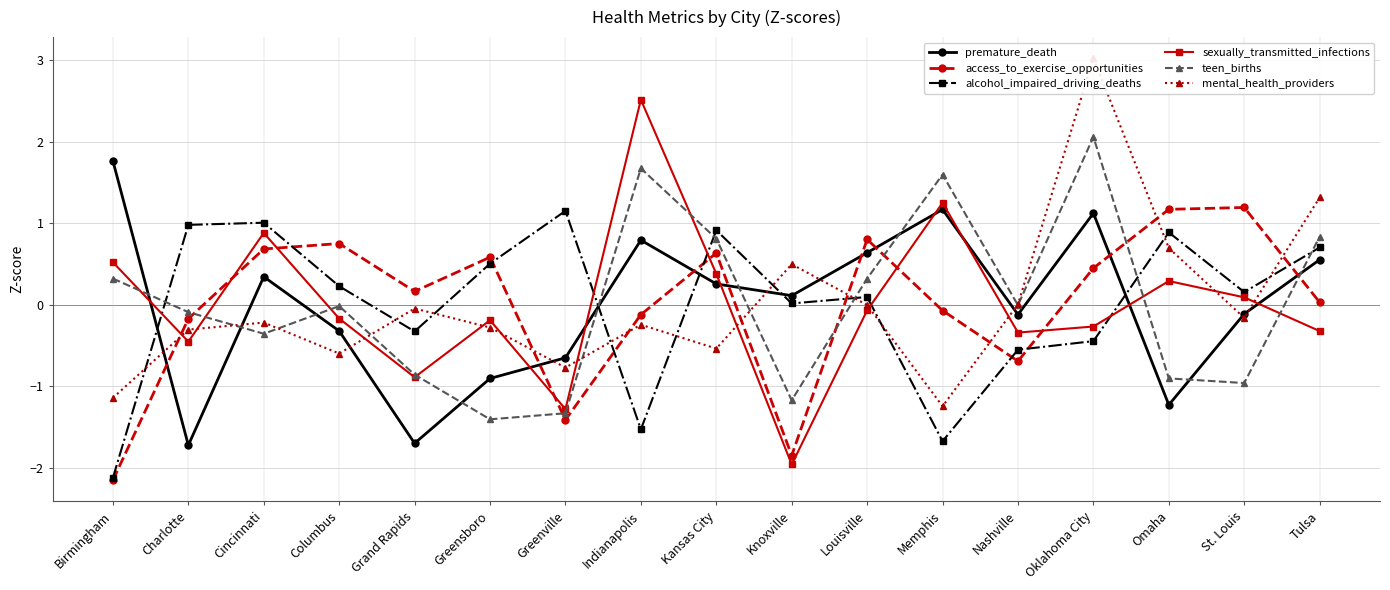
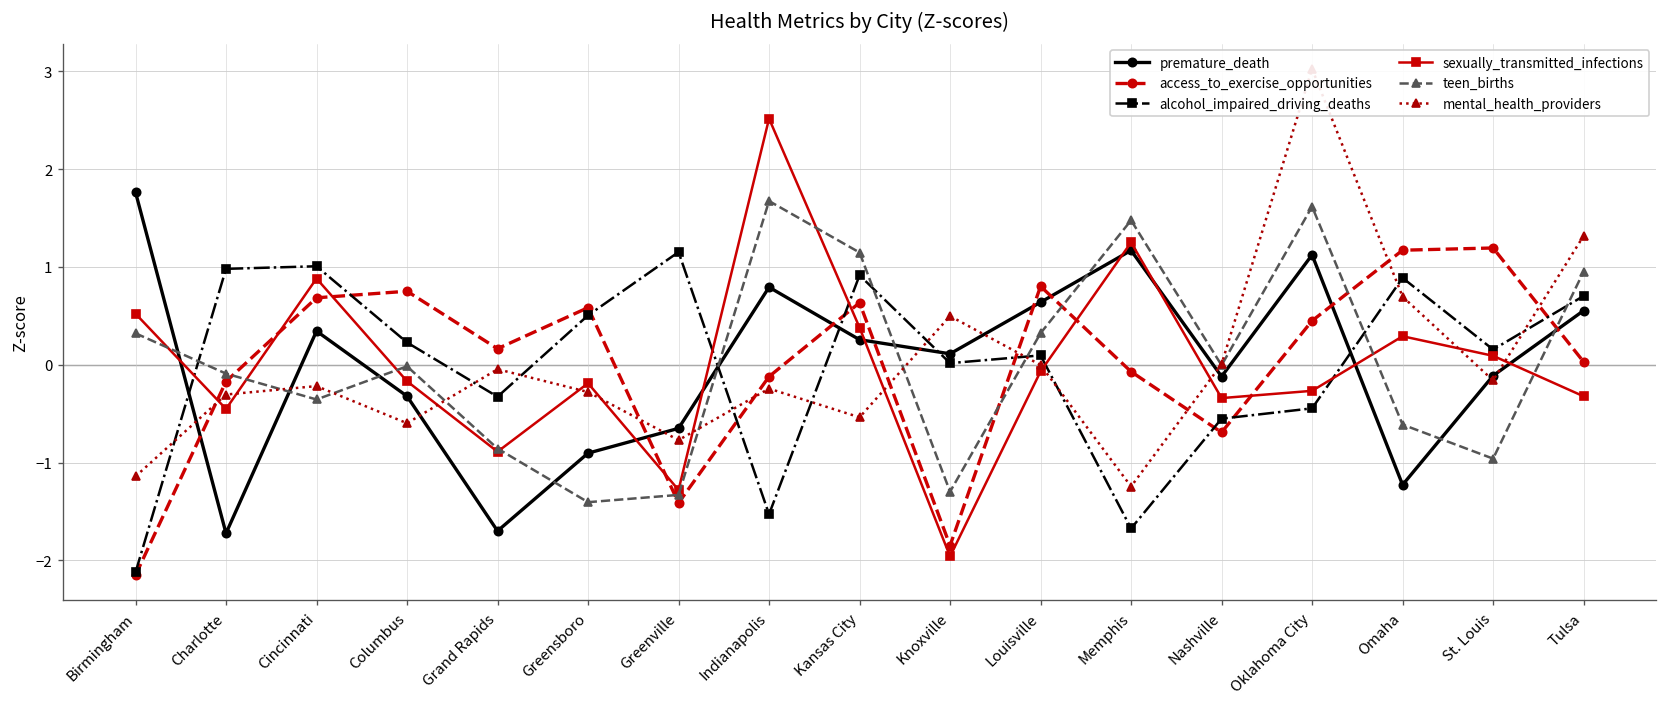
teen_births, Kansas City: 0.8 -> 1.1
teen_births, Knoxville: -1.2 -> -1.3
teen_births, Memphis: 1.6 -> 1.5
teen_births, Oklahoma City: 2.1 -> 1.6
teen_births, Omaha: -0.9 -> -0.6
teen_births, Tulsa: 0.8 -> 1.0
